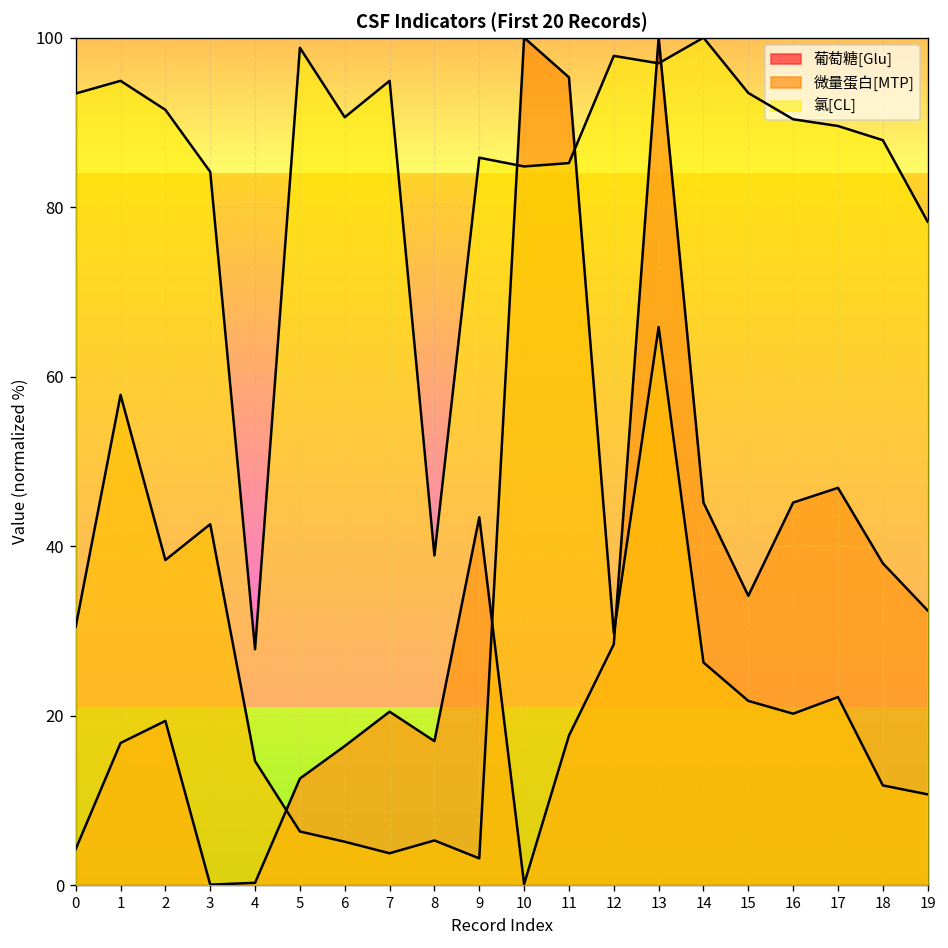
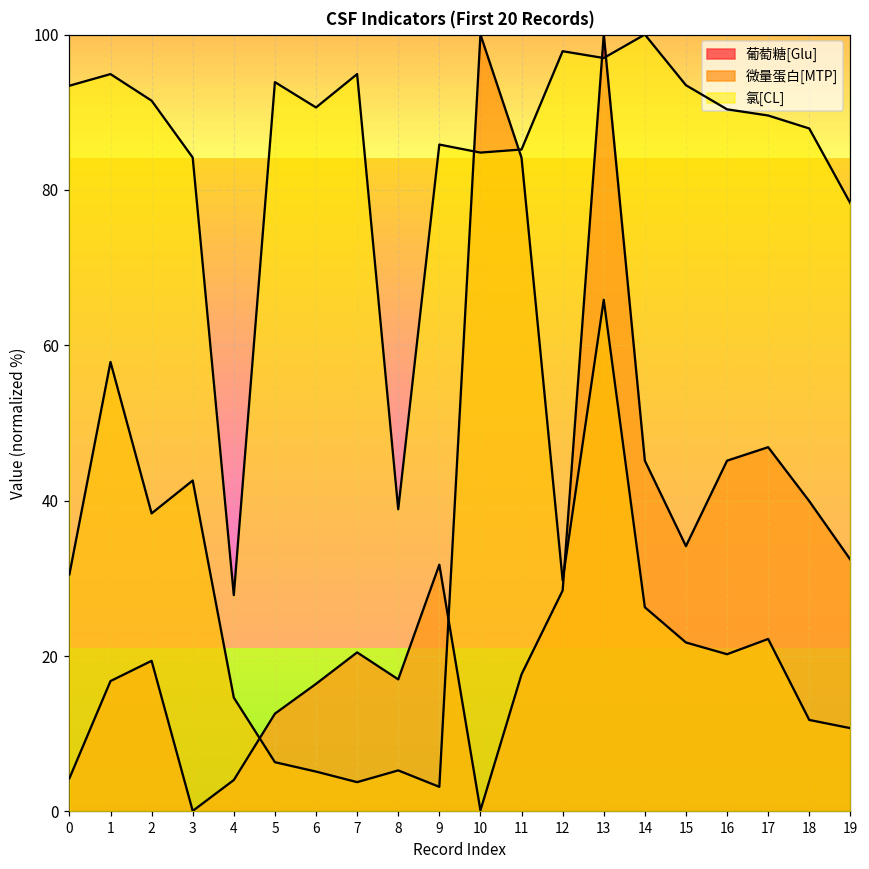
葡萄糖[Glu], 4: 0 -> 4
氯[CL], 5: 99 -> 94
葡萄糖[Glu], 9: 43 -> 32
微量蛋白[MTP], 11: 95 -> 84
葡萄糖[Glu], 18: 38 -> 40
